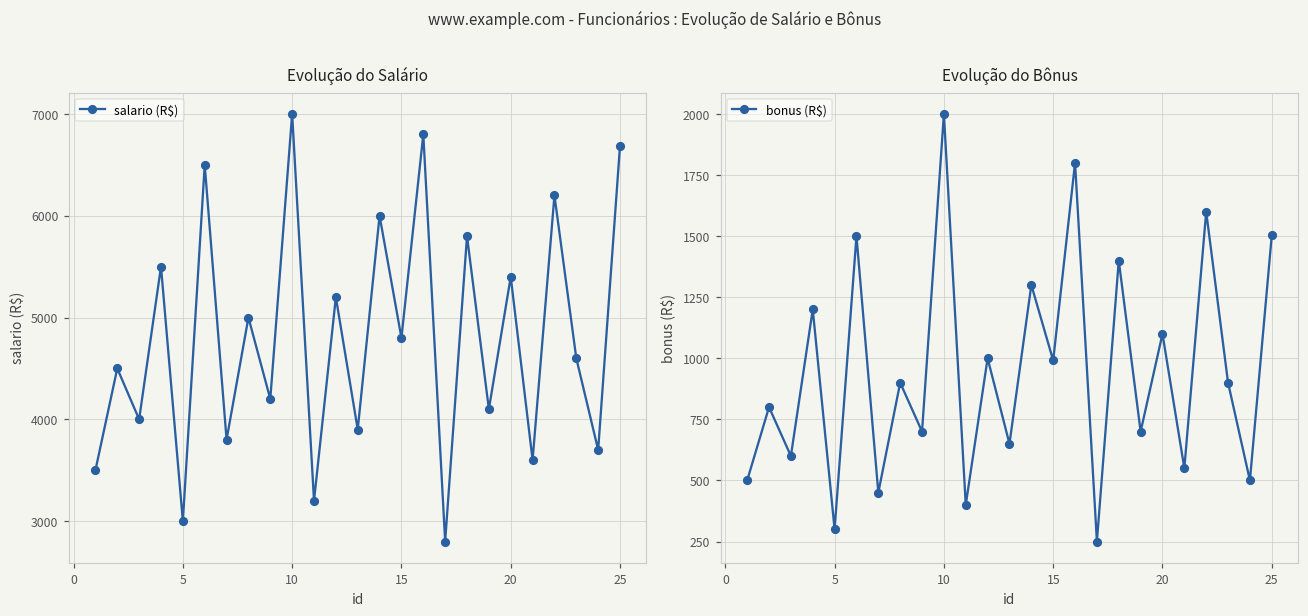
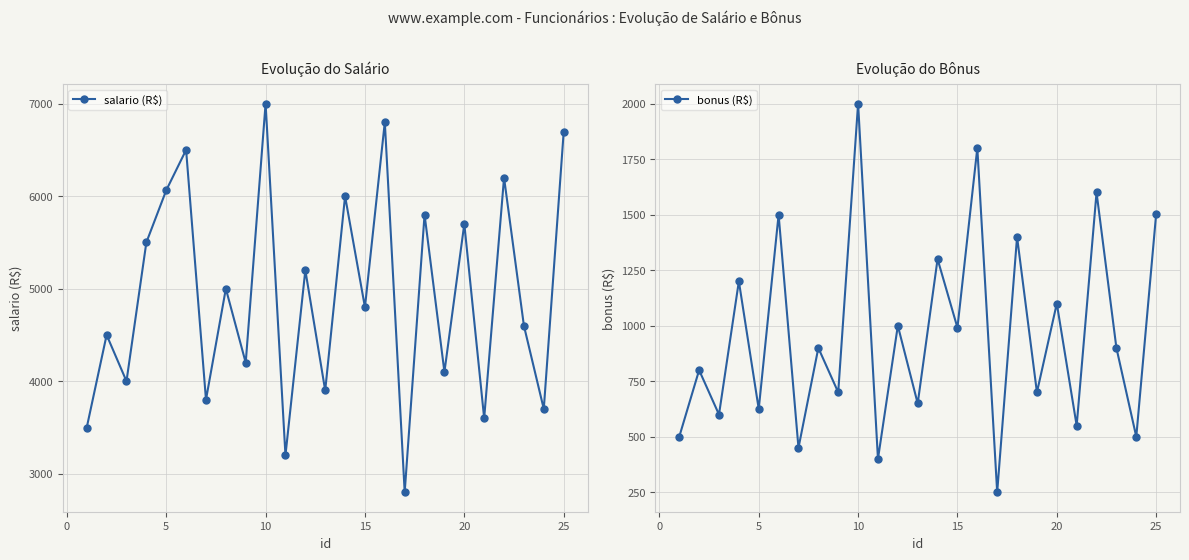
Evolução do Salário, 5: 3000 -> 6100
Evolução do Salário, 20: 5400 -> 5700
Evolução do Bônus, 5: 300 -> 630
